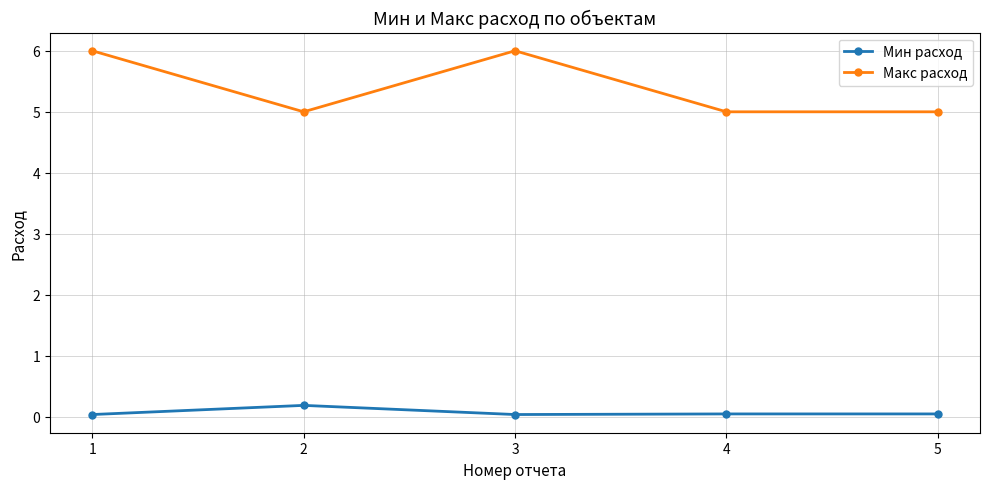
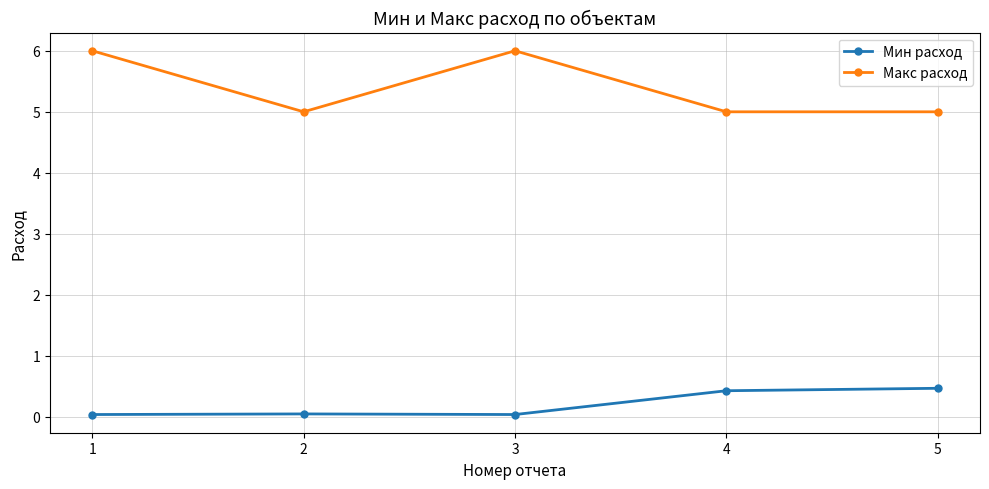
Мин расход, 2: 0.2 -> 0.1
Мин расход, 4: 0.1 -> 0.4
Мин расход, 5: 0.1 -> 0.5
